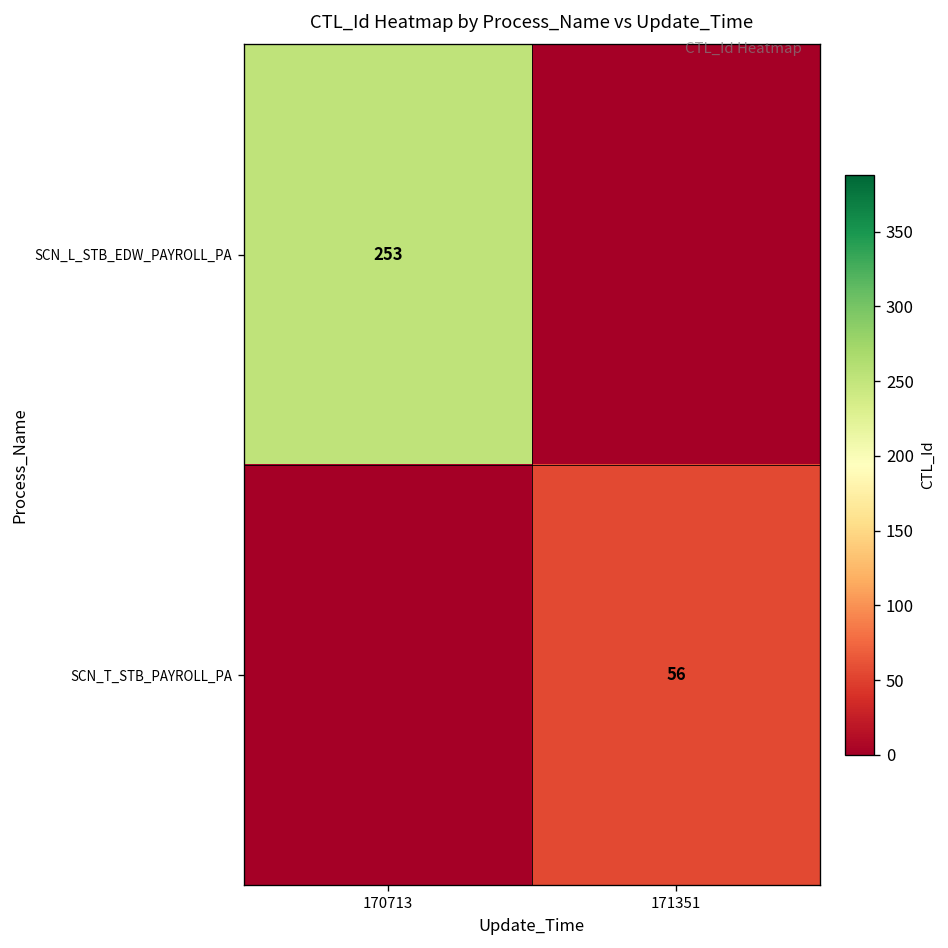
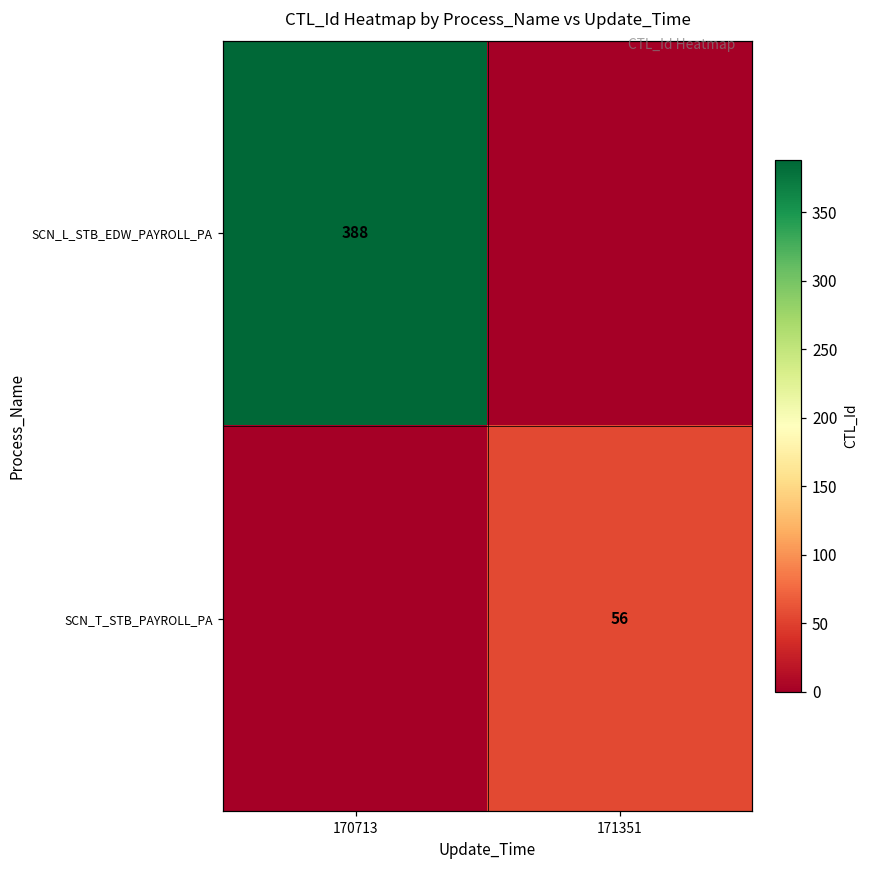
SCN_L_STB_EDW_PAYROLL_PA, 170713: 253 -> 388
